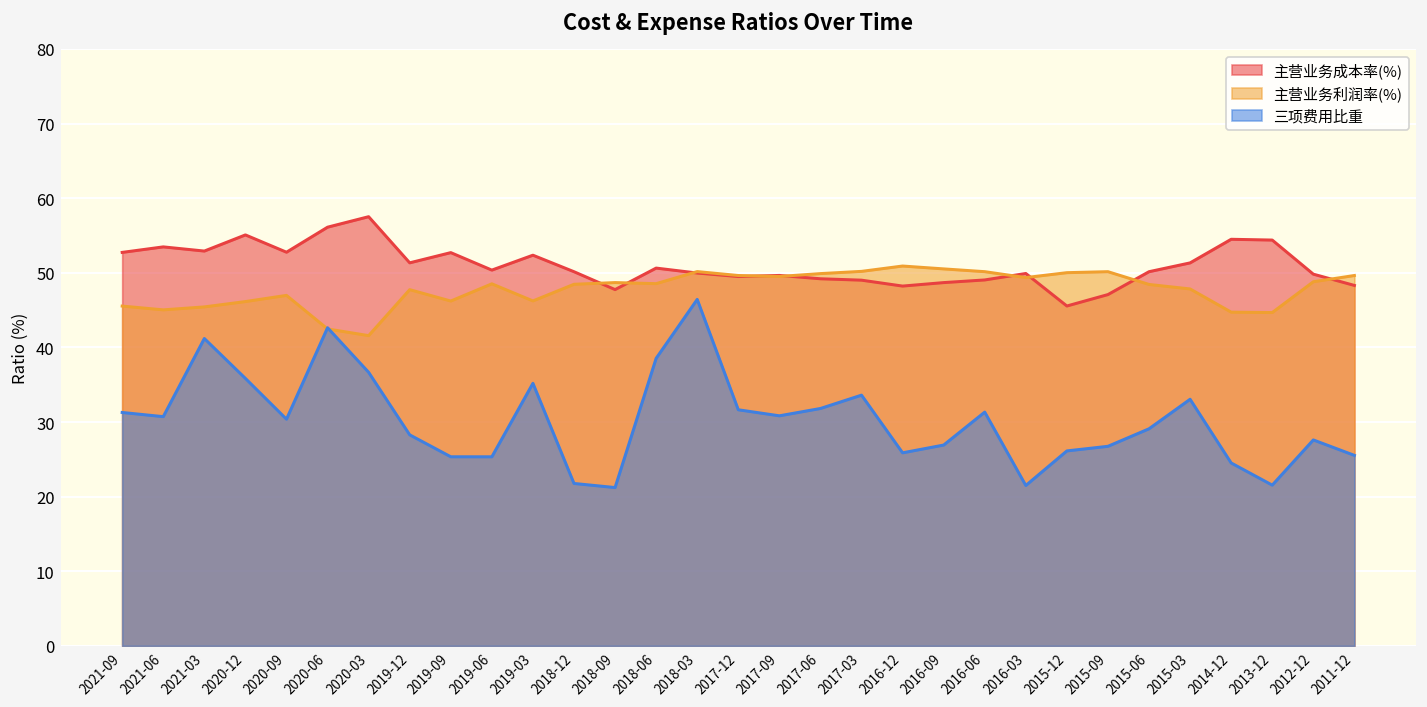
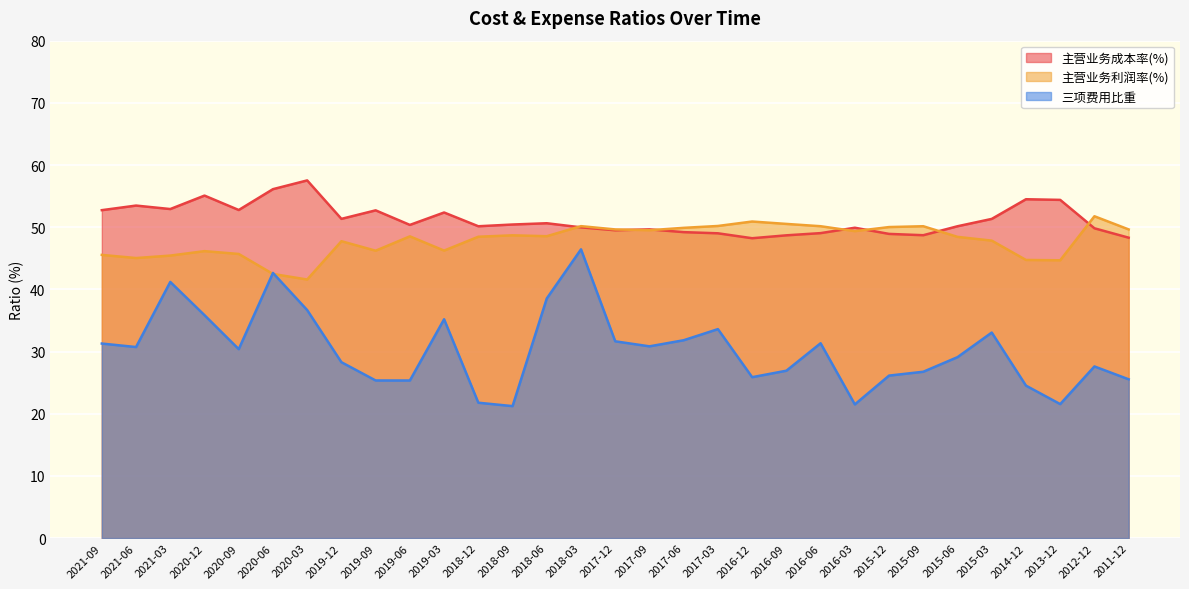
主营业务利润率(%), 2020-09: 47 -> 46
主营业务成本率(%), 2018-09: 48 -> 50
主营业务成本率(%), 2015-12: 46 -> 49
主营业务成本率(%), 2015-09: 47 -> 49
主营业务利润率(%), 2012-12: 49 -> 52
